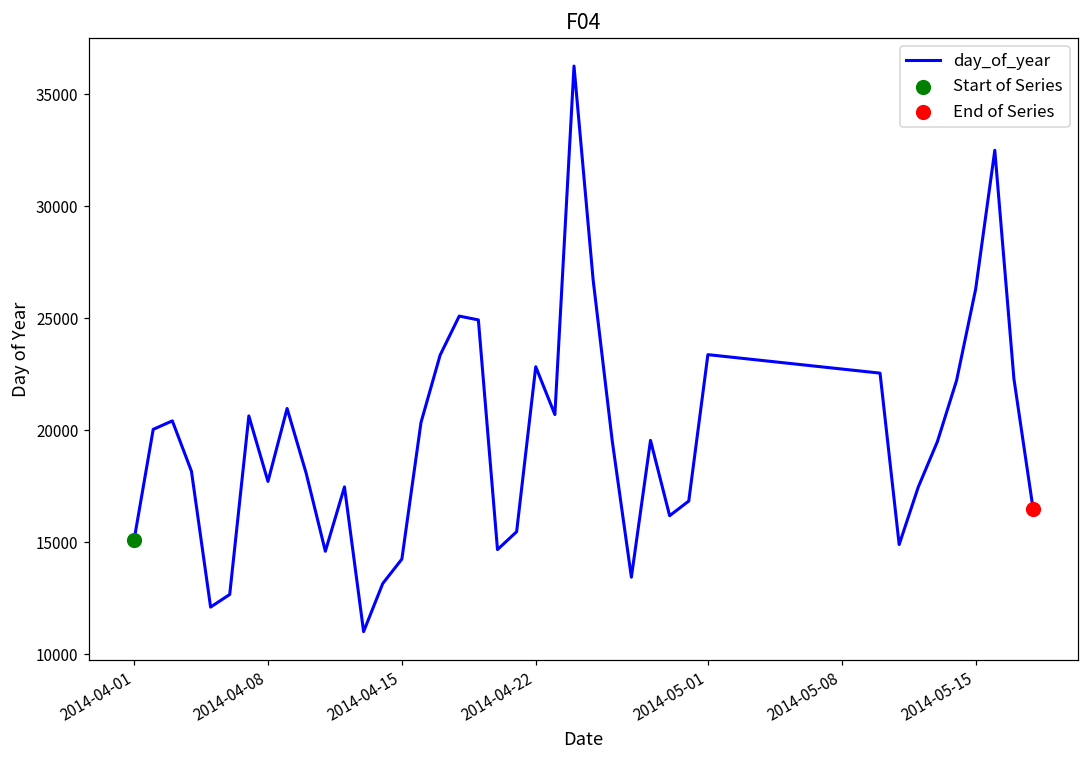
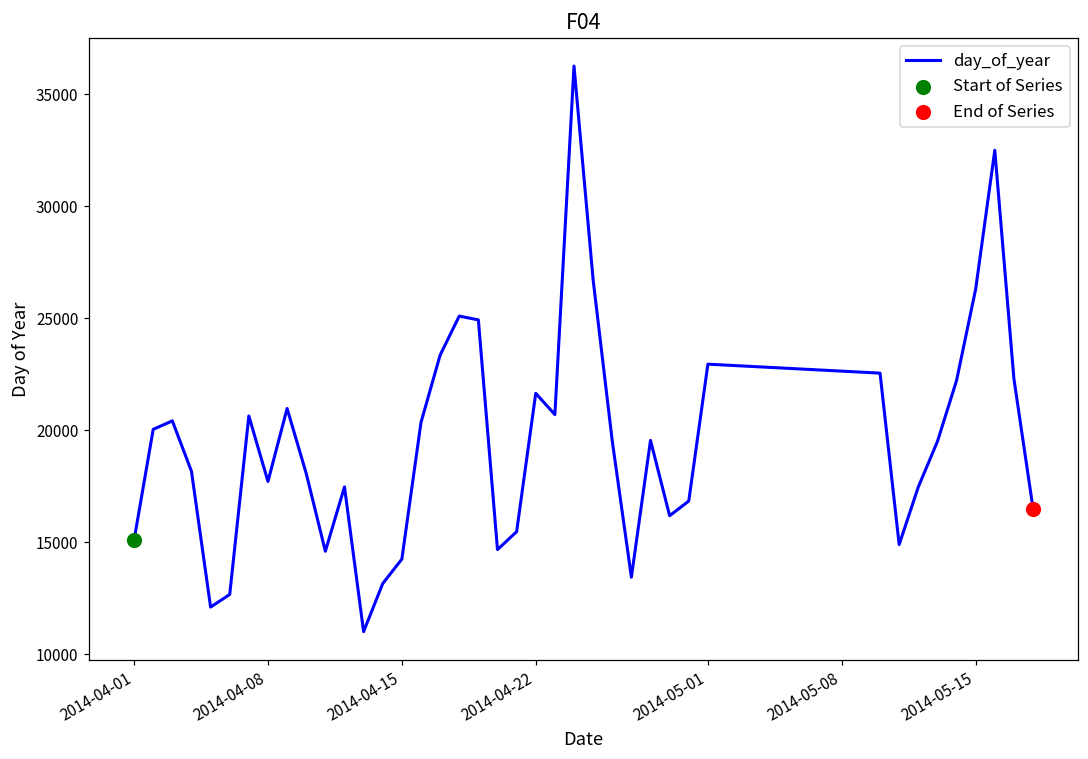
day_of_year, 2014-04-22: 22800 -> 21600
day_of_year, 2014-05-01: 23400 -> 23000
